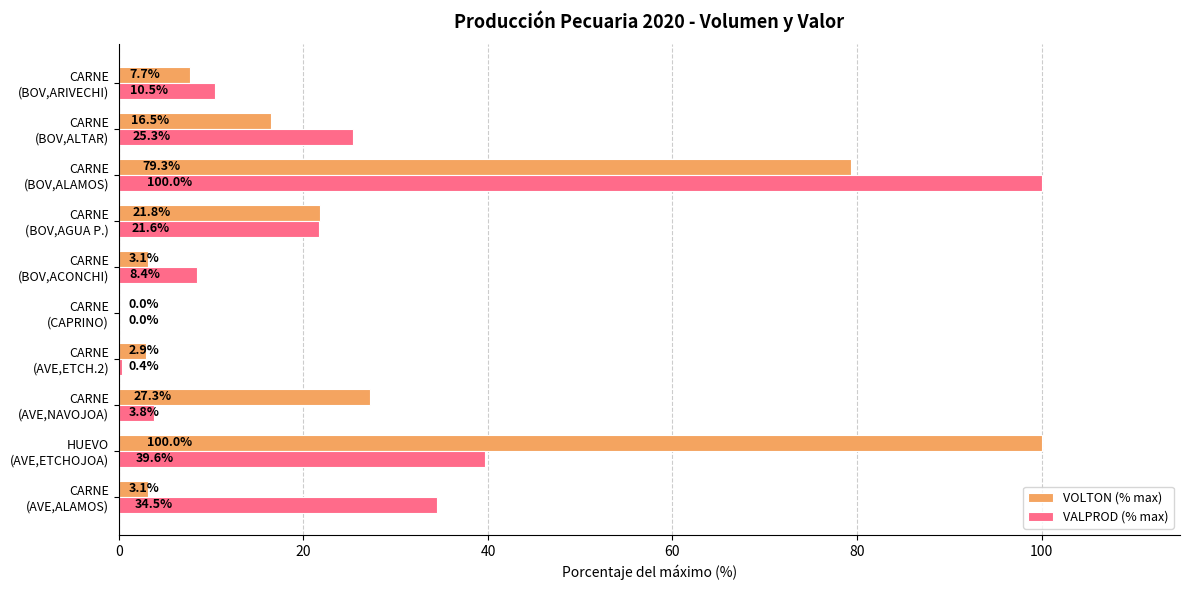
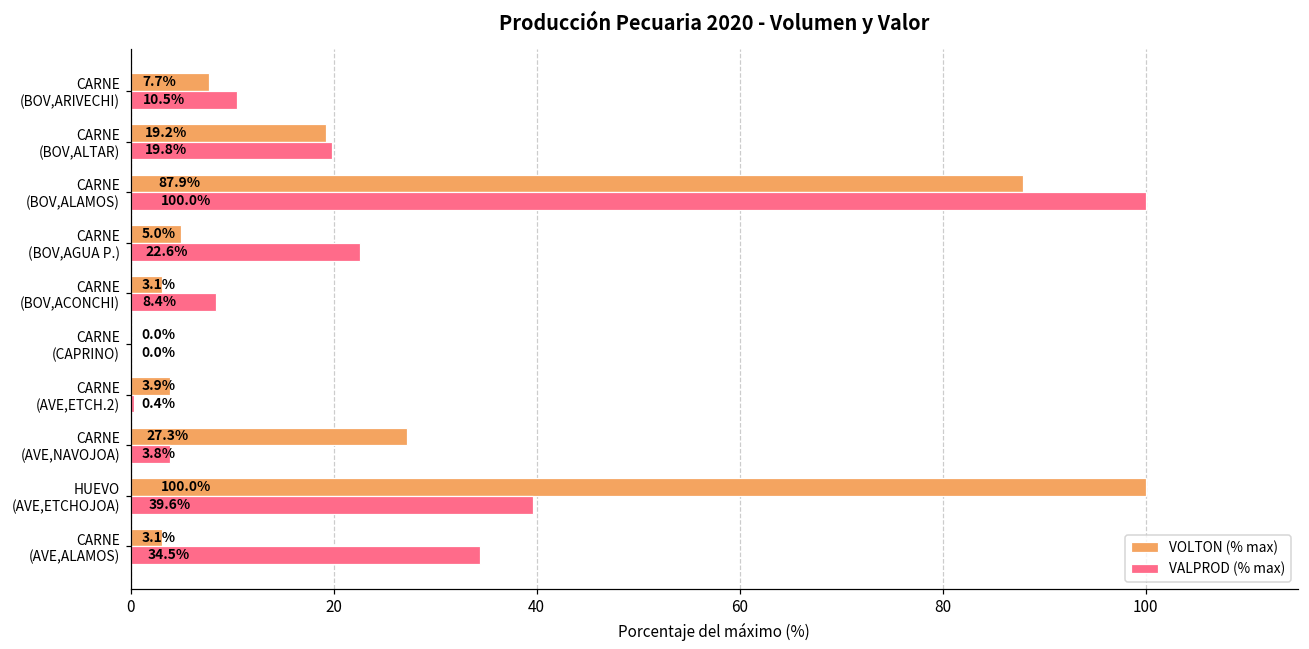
VOLTON (% max), CARNE (BOV,ALTAR): 16.5% -> 19.2%
VALPROD (% max), CARNE (BOV,ALTAR): 25.3% -> 19.8%
VOLTON (% max), CARNE (BOV,ALAMOS): 79.3% -> 87.9%
VOLTON (% max), CARNE (BOV,AGUA P.): 21.8% -> 5.0%
VALPROD (% max), CARNE (BOV,AGUA P.): 21.6% -> 22.6%
VOLTON (% max), CARNE (AVE,ETCH.2): 2.9% -> 3.9%
